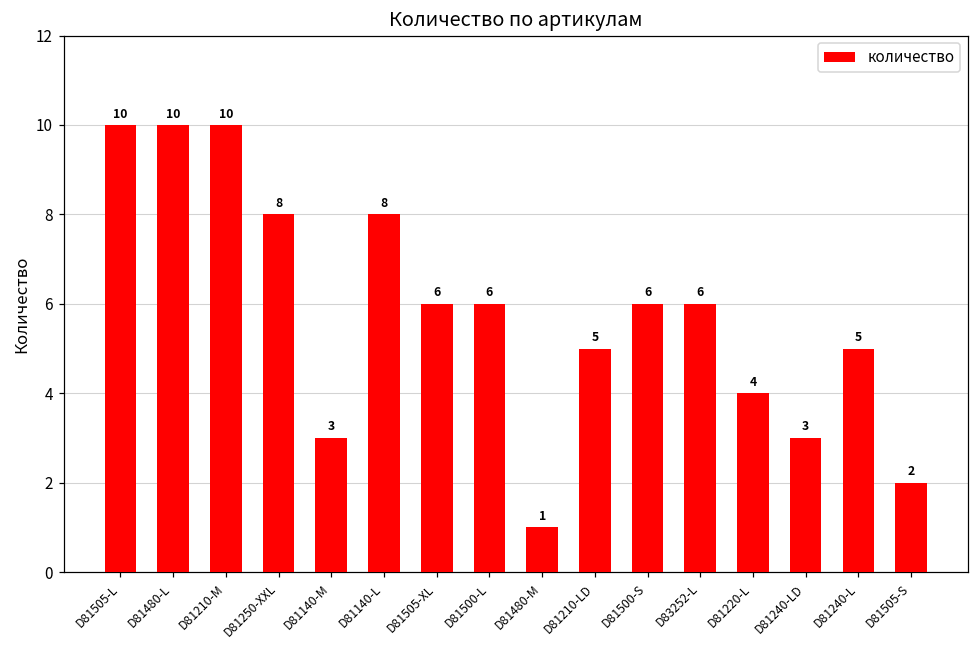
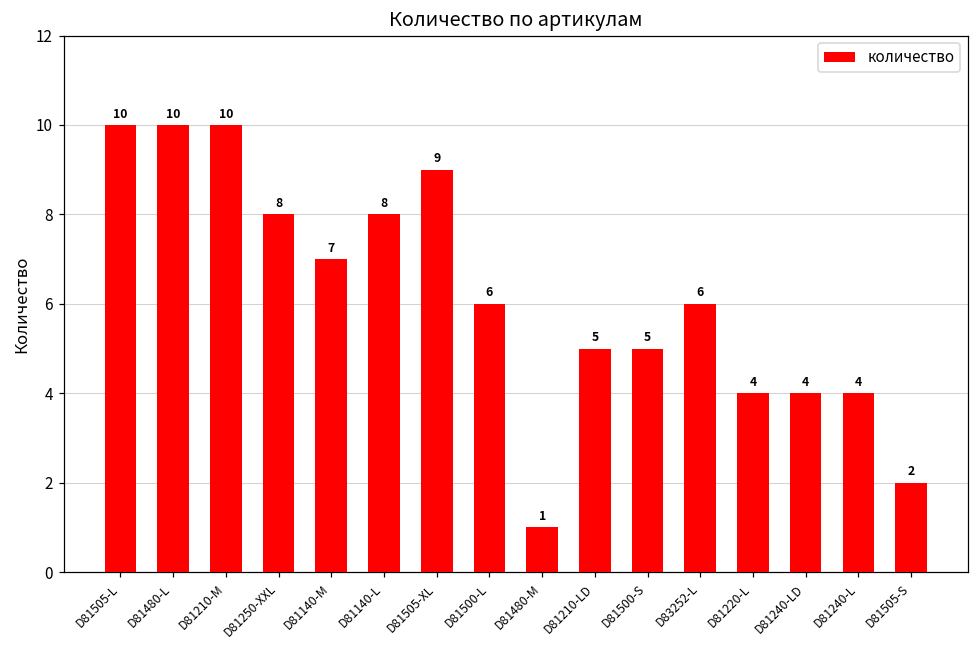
D81140-M: 3 -> 7
D81505-XL: 6 -> 9
D81500-S: 6 -> 5
D81240-LD: 3 -> 4
D81240-L: 5 -> 4
